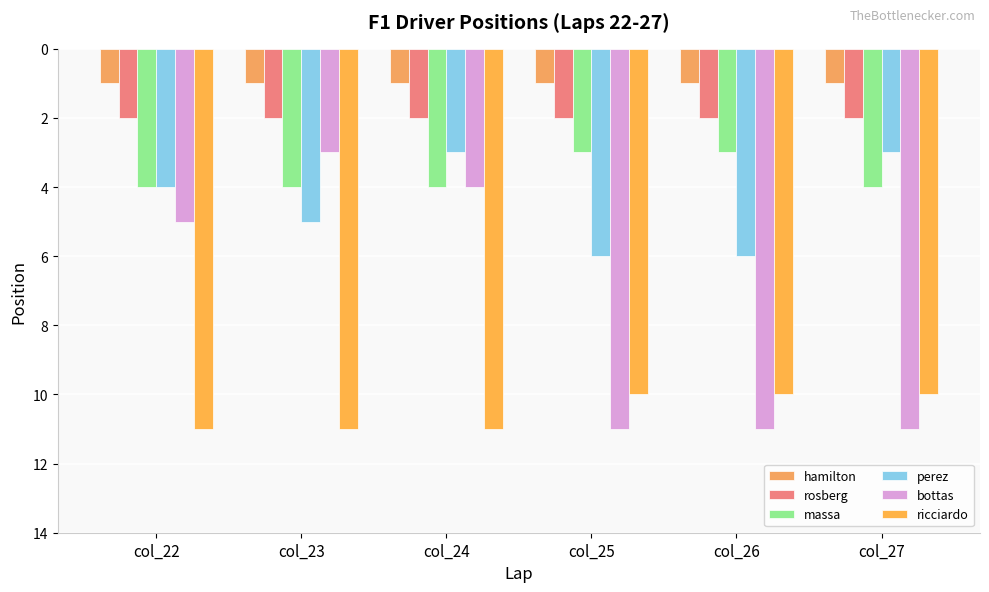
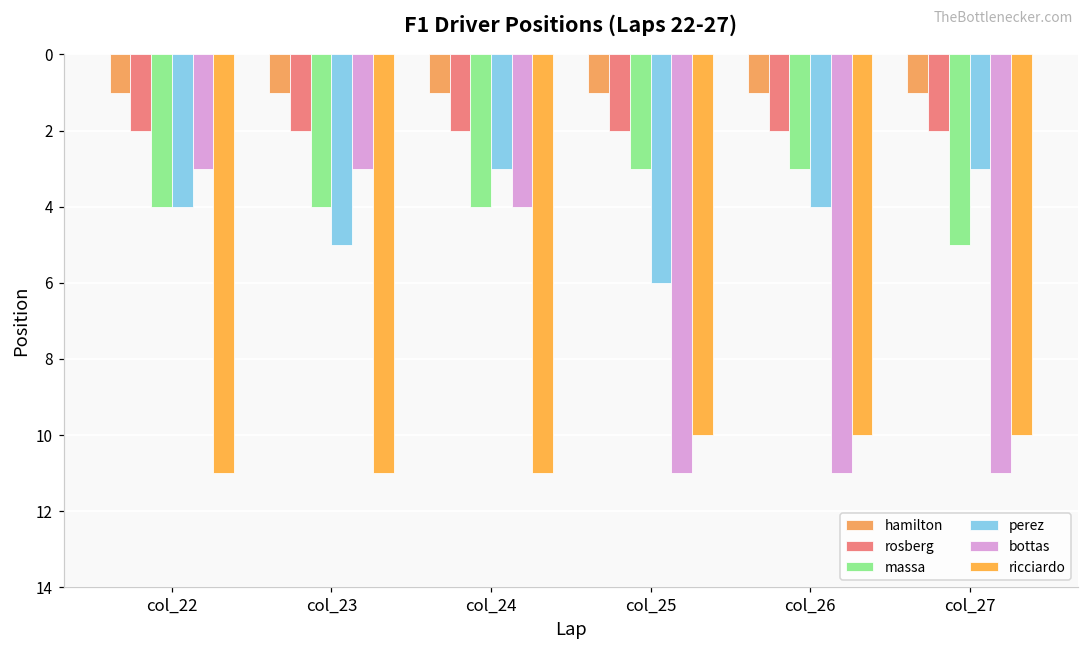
bottas, col_22: 5 -> 3
perez, col_26: 6 -> 4
massa, col_27: 4 -> 5
